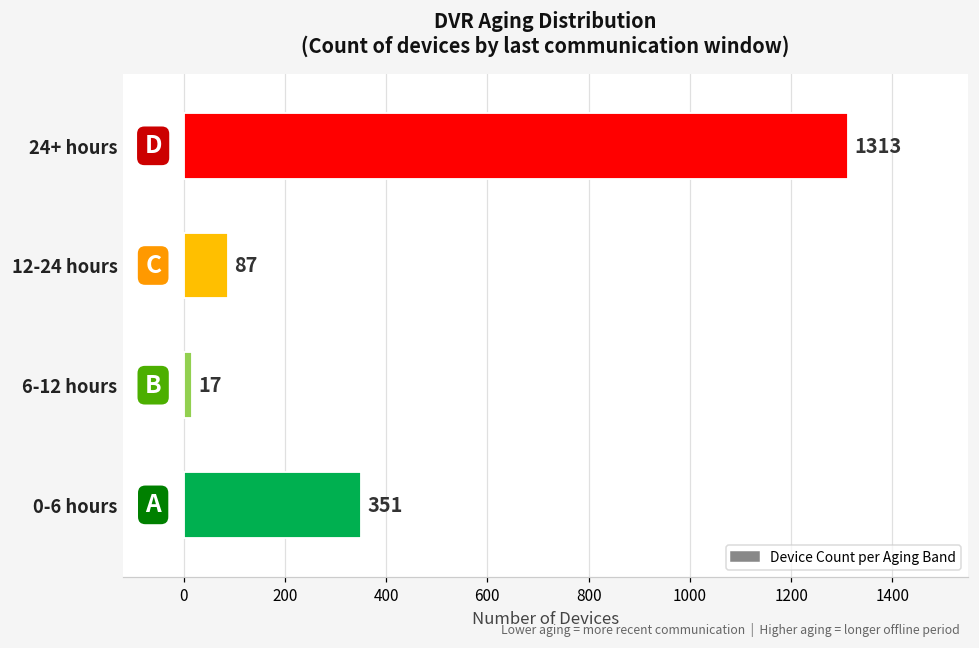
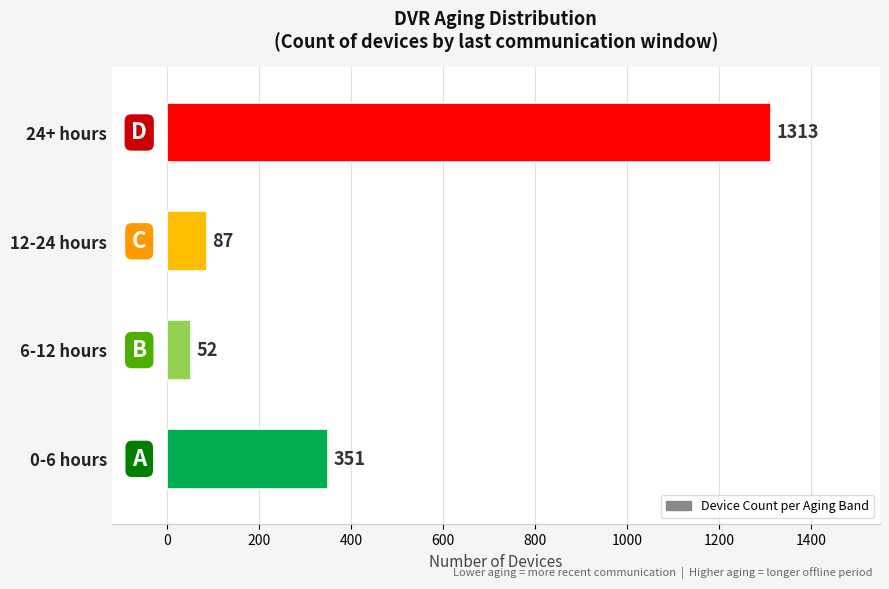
6-12 hours: 17 -> 52
